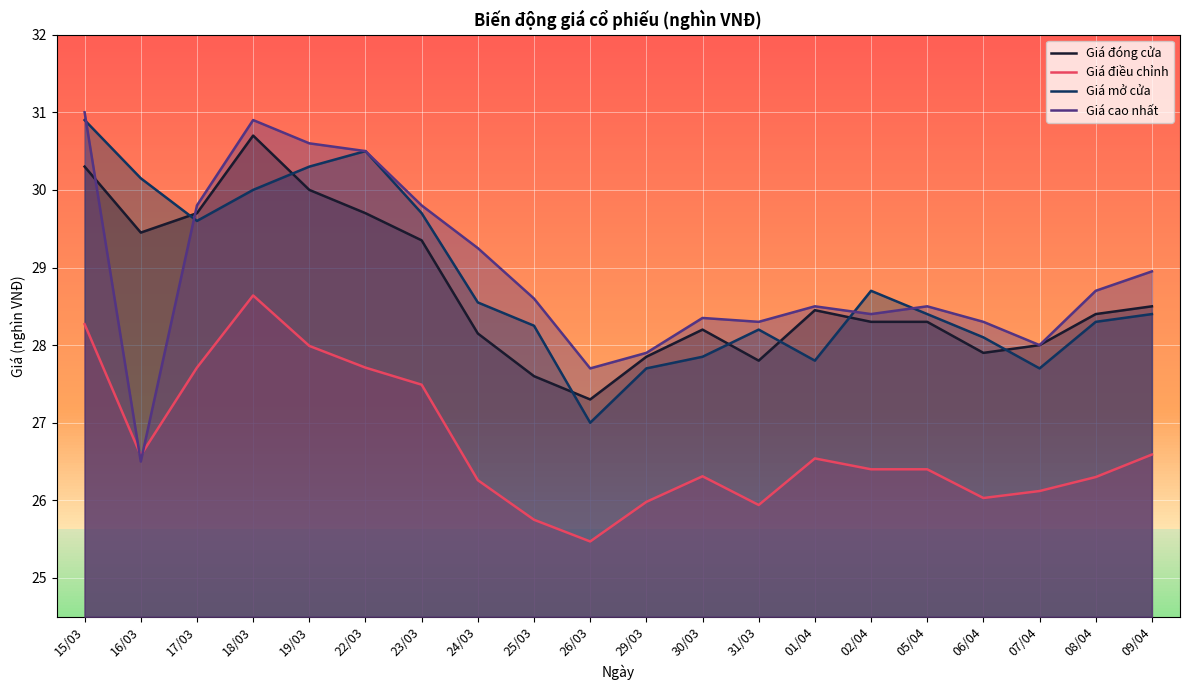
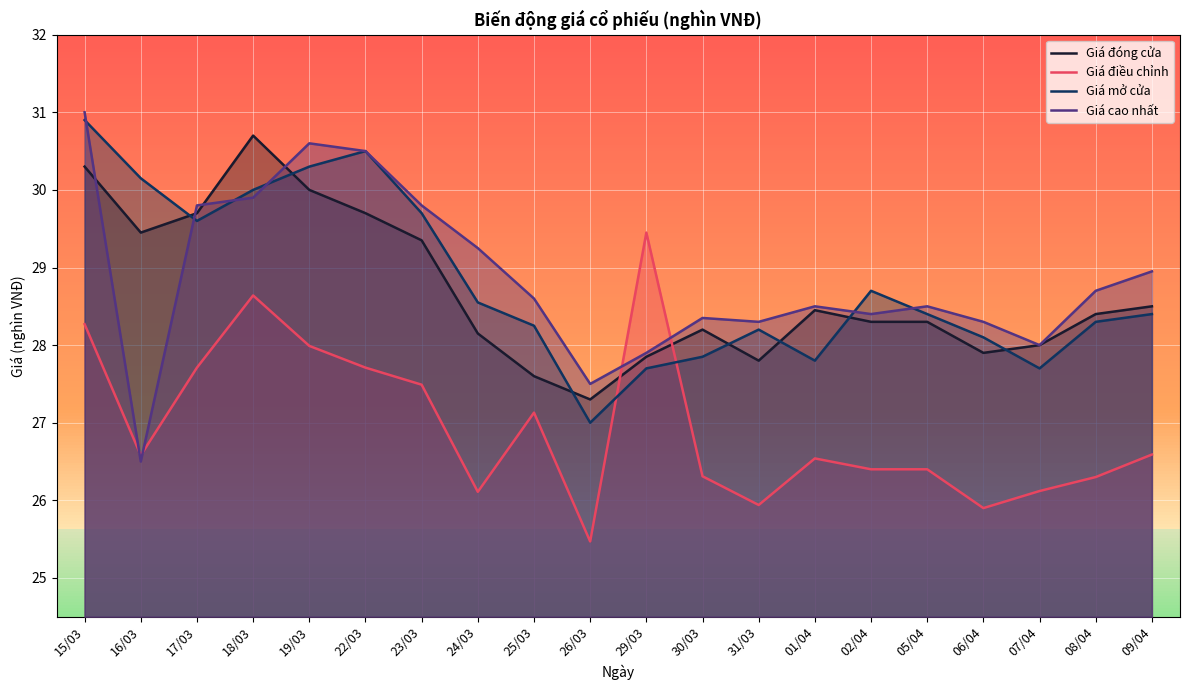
Giá cao nhất, 18/03: 30.9 -> 29.9
Giá điều chỉnh, 24/03: 26.3 -> 26.1
Giá điều chỉnh, 25/03: 25.8 -> 27.1
Giá cao nhất, 26/03: 27.7 -> 27.5
Giá điều chỉnh, 29/03: 26.0 -> 29.5
Giá điều chỉnh, 06/04: 26.0 -> 25.9
